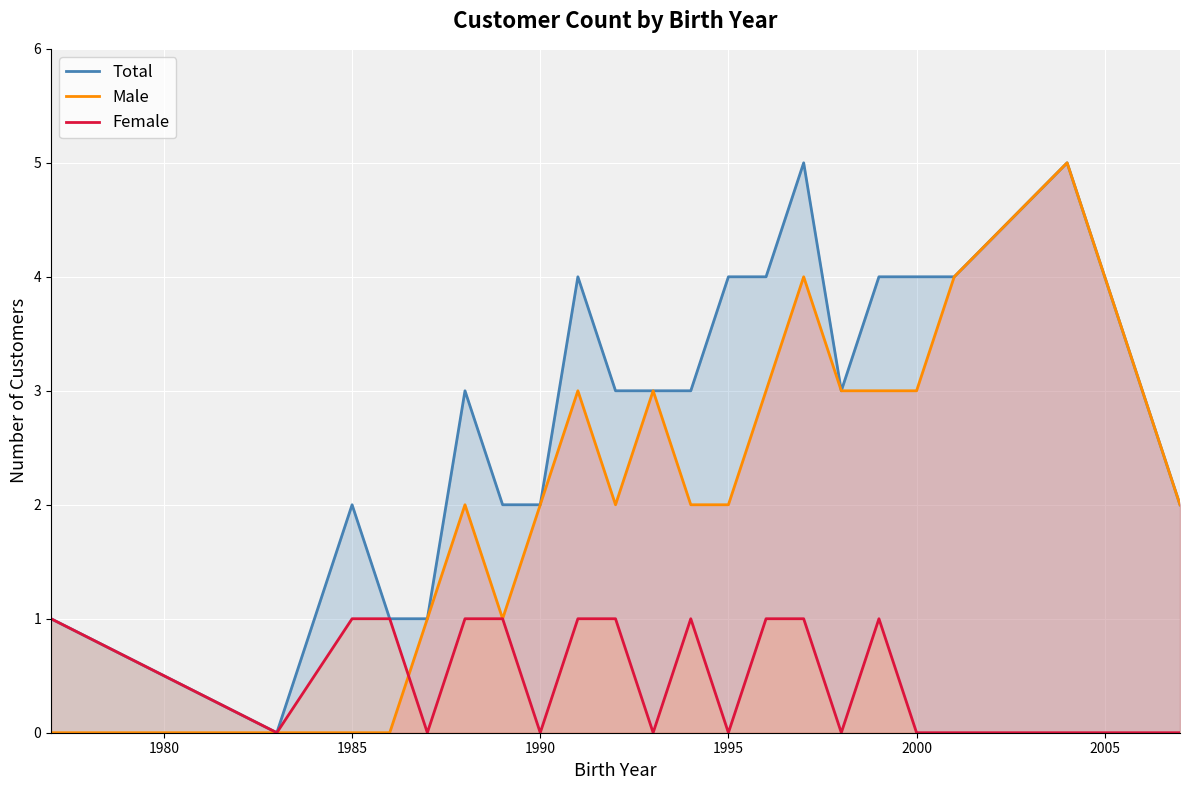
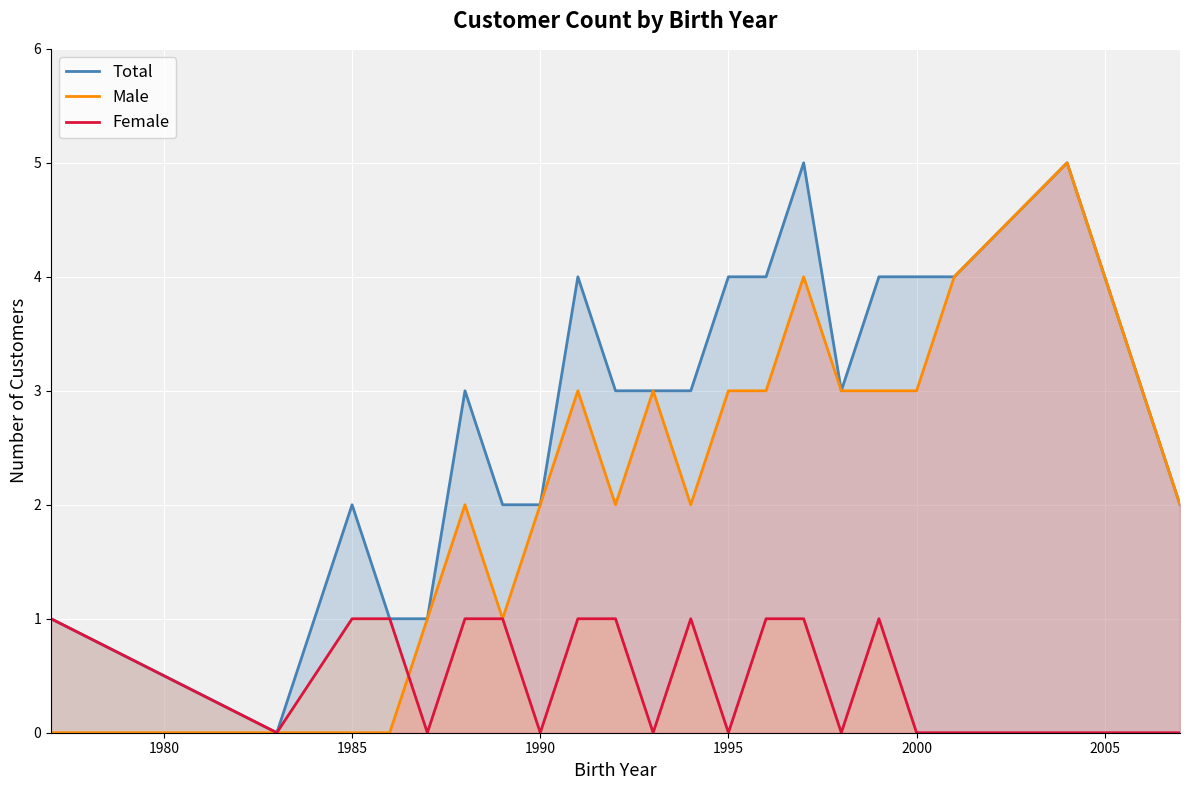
Male, 1995: 2 -> 3
